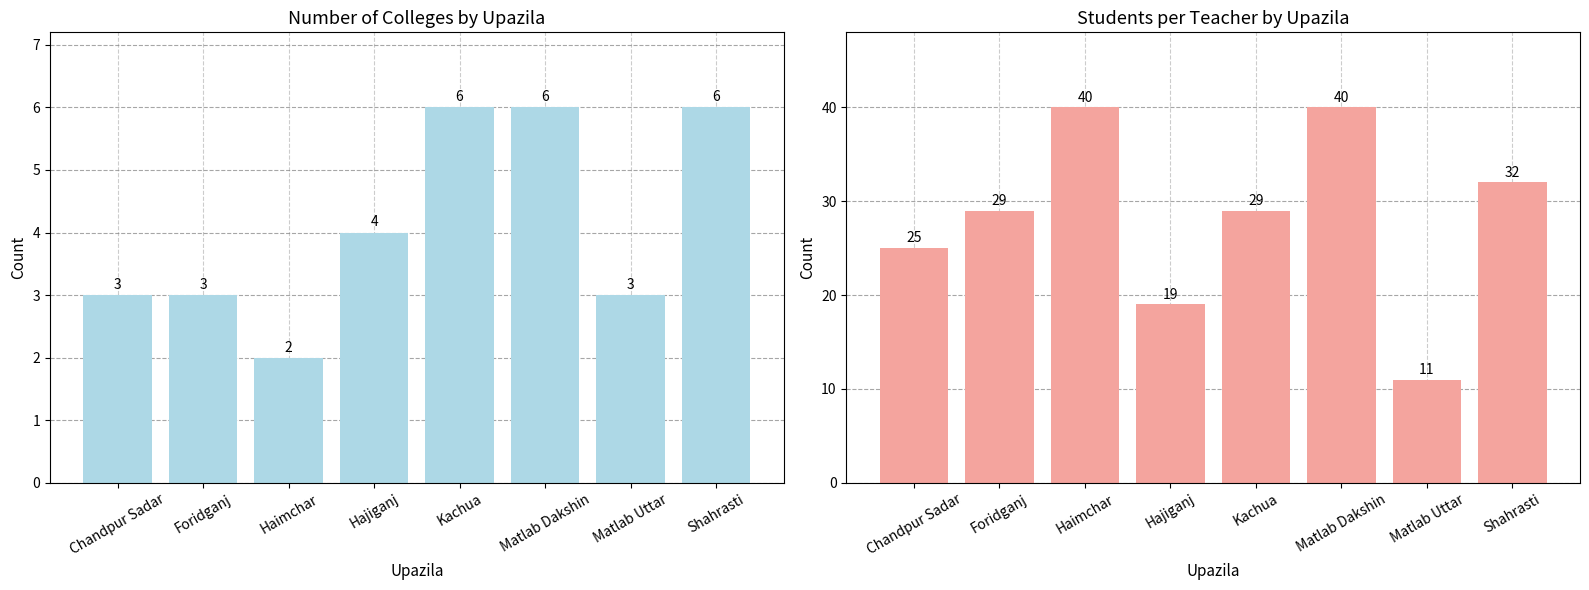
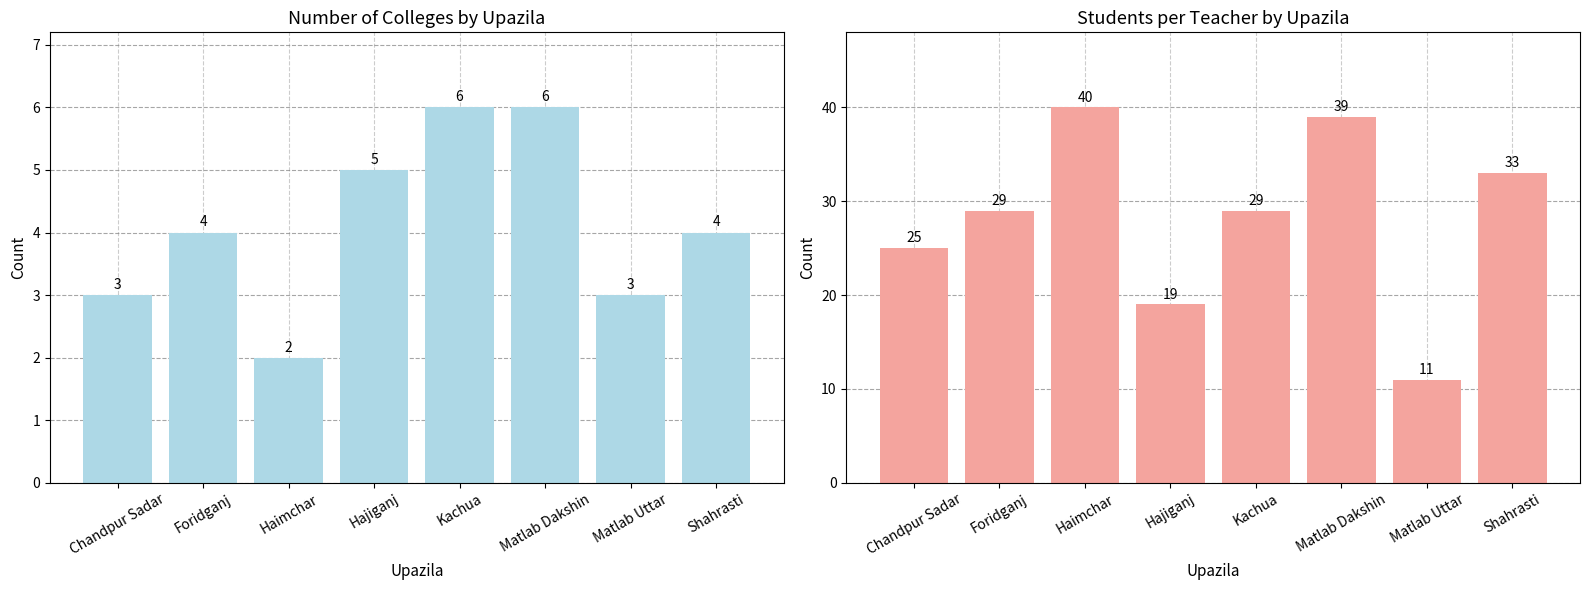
Number of Colleges by Upazila, Foridganj: 3 -> 4
Number of Colleges by Upazila, Hajiganj: 4 -> 5
Number of Colleges by Upazila, Shahrasti: 6 -> 4
Students per Teacher by Upazila, Matlab Dakshin: 40 -> 39
Students per Teacher by Upazila, Shahrasti: 32 -> 33
